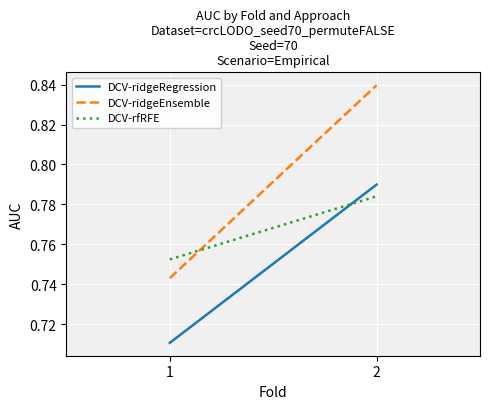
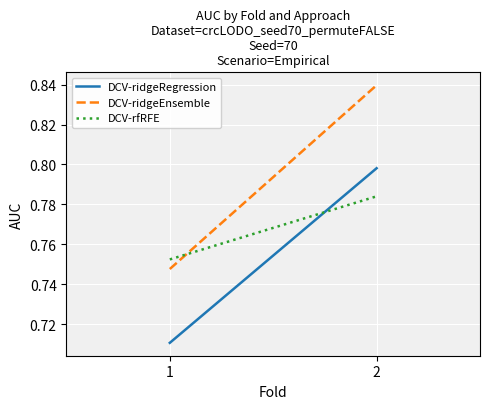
DCV-ridgeEnsemble, 1: 0.743 -> 0.748
DCV-ridgeRegression, 2: 0.790 -> 0.798
